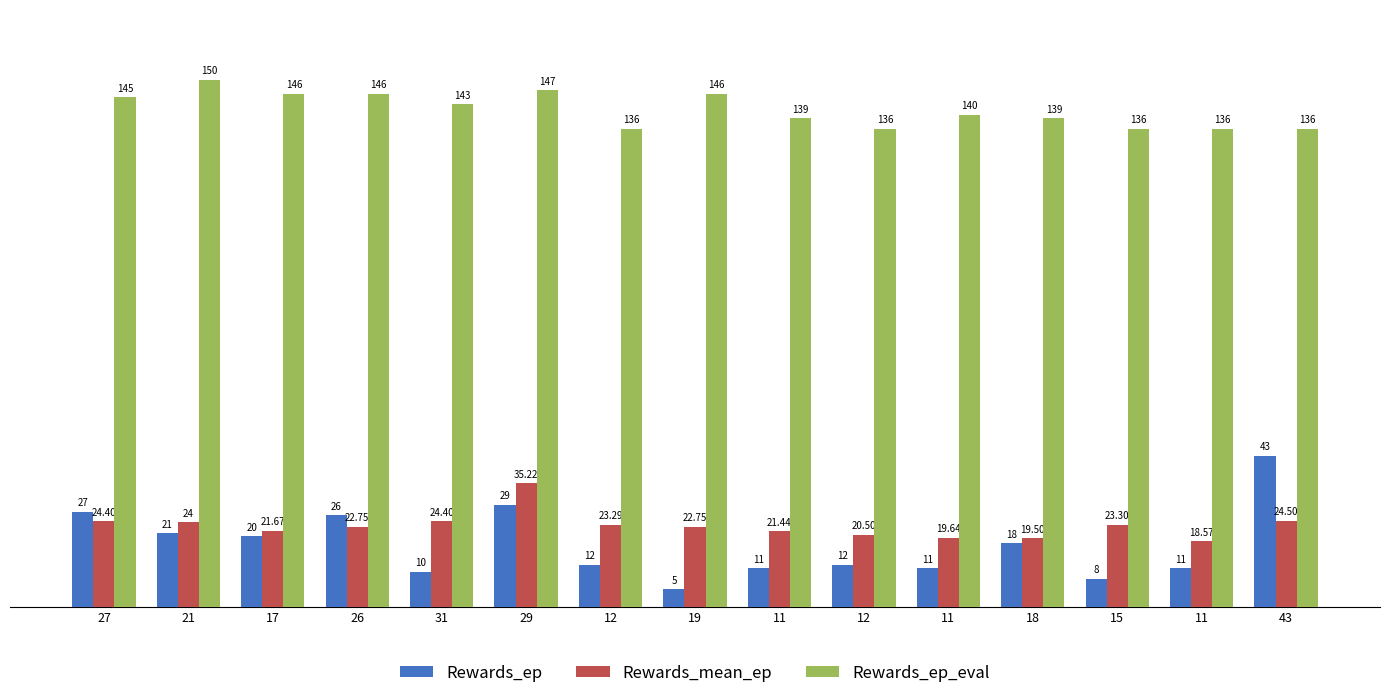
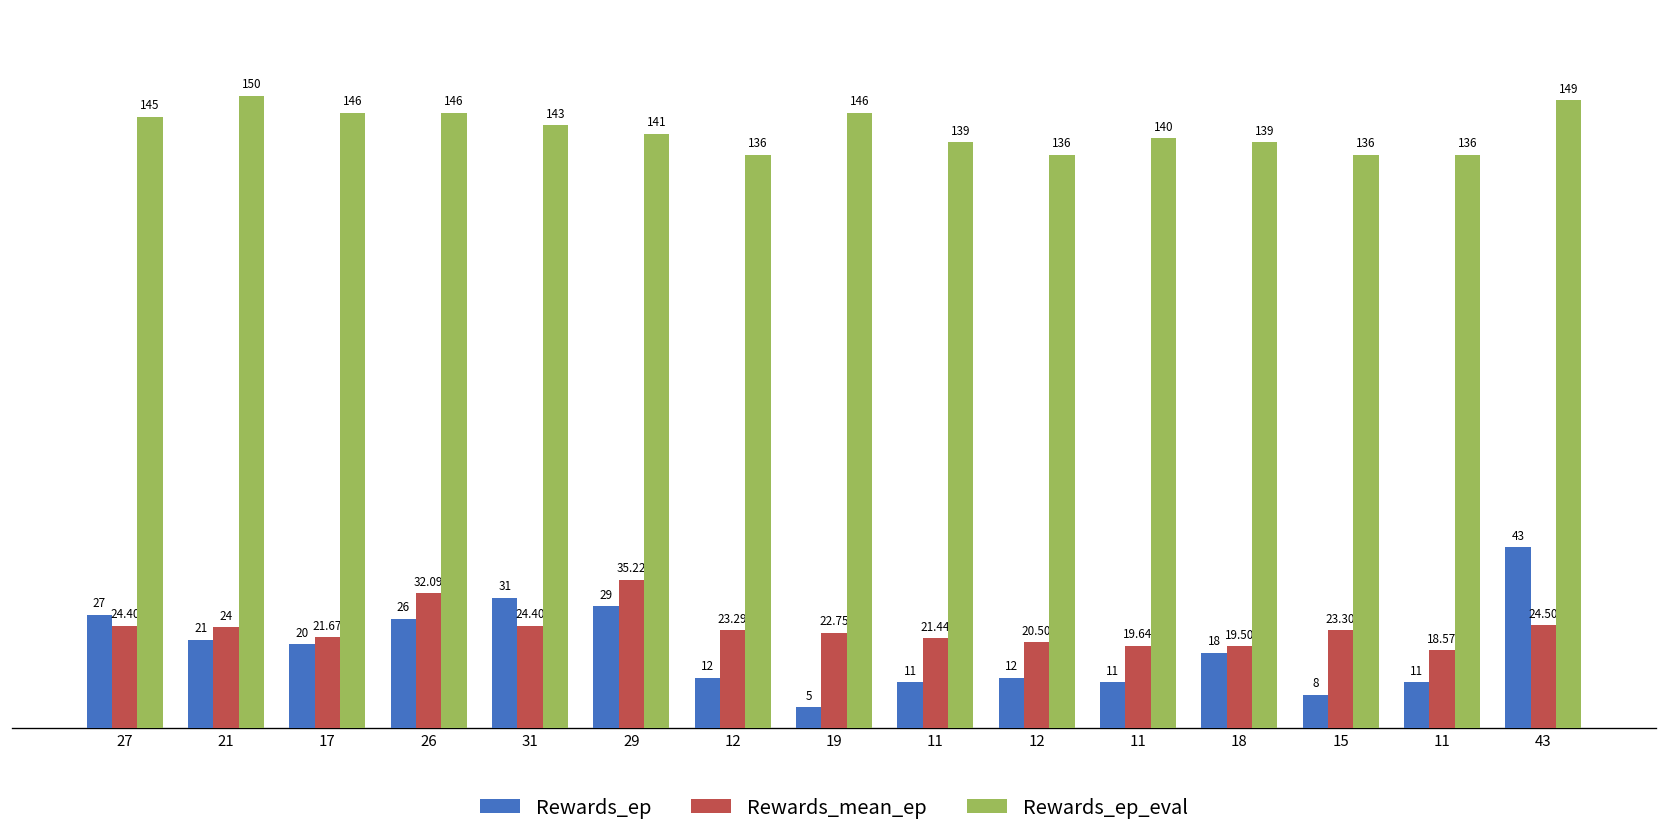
Rewards_mean_ep, 26: 22.75 -> 32.09
Rewards_ep, 31: 10 -> 31
Rewards_ep_eval, 29: 147 -> 141
Rewards_ep_eval, 43: 136 -> 149
